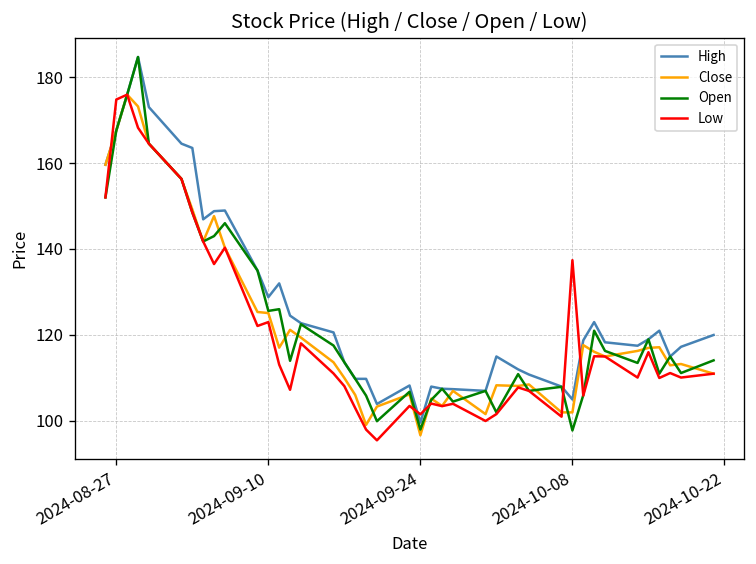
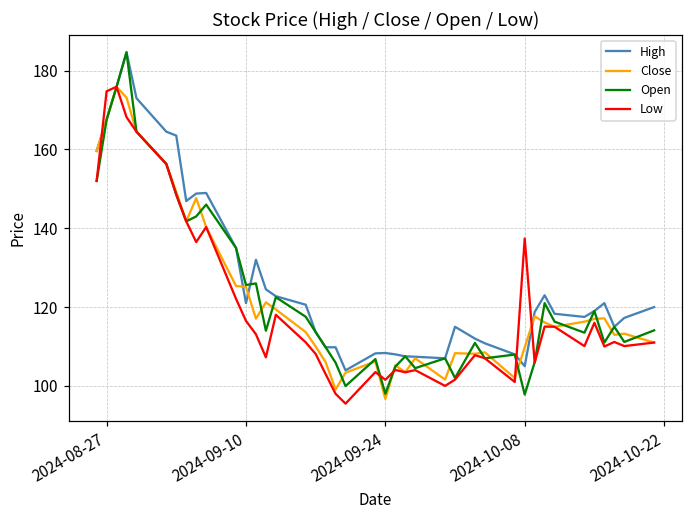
High, 2024-09-10: 129 -> 121
Low, 2024-09-10: 123 -> 117
High, 2024-09-24: 100 -> 108
Close, 2024-10-08: 102 -> 110
